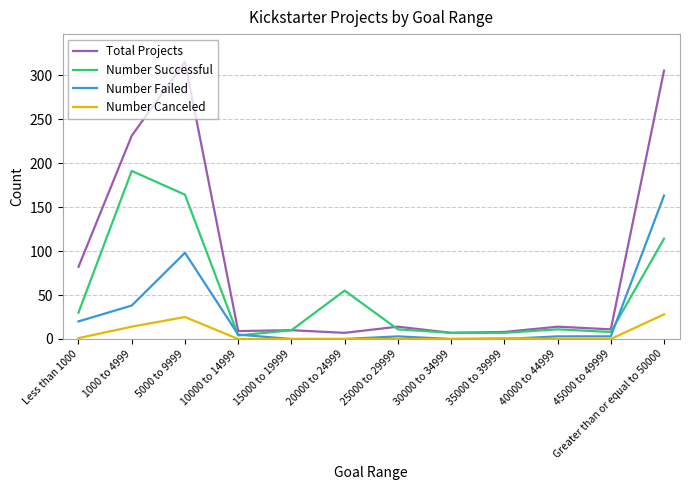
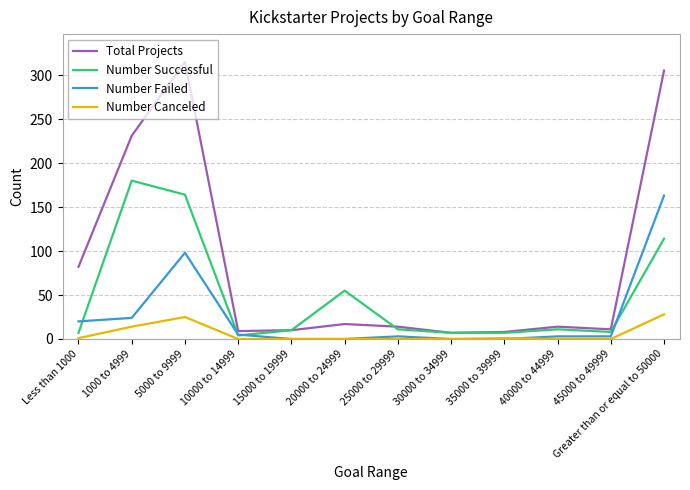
Number Successful, Less than 1000: 30 -> 10
Number Successful, 1000 to 4999: 190 -> 180
Number Failed, 1000 to 4999: 40 -> 20
Total Projects, 20000 to 24999: 10 -> 20
